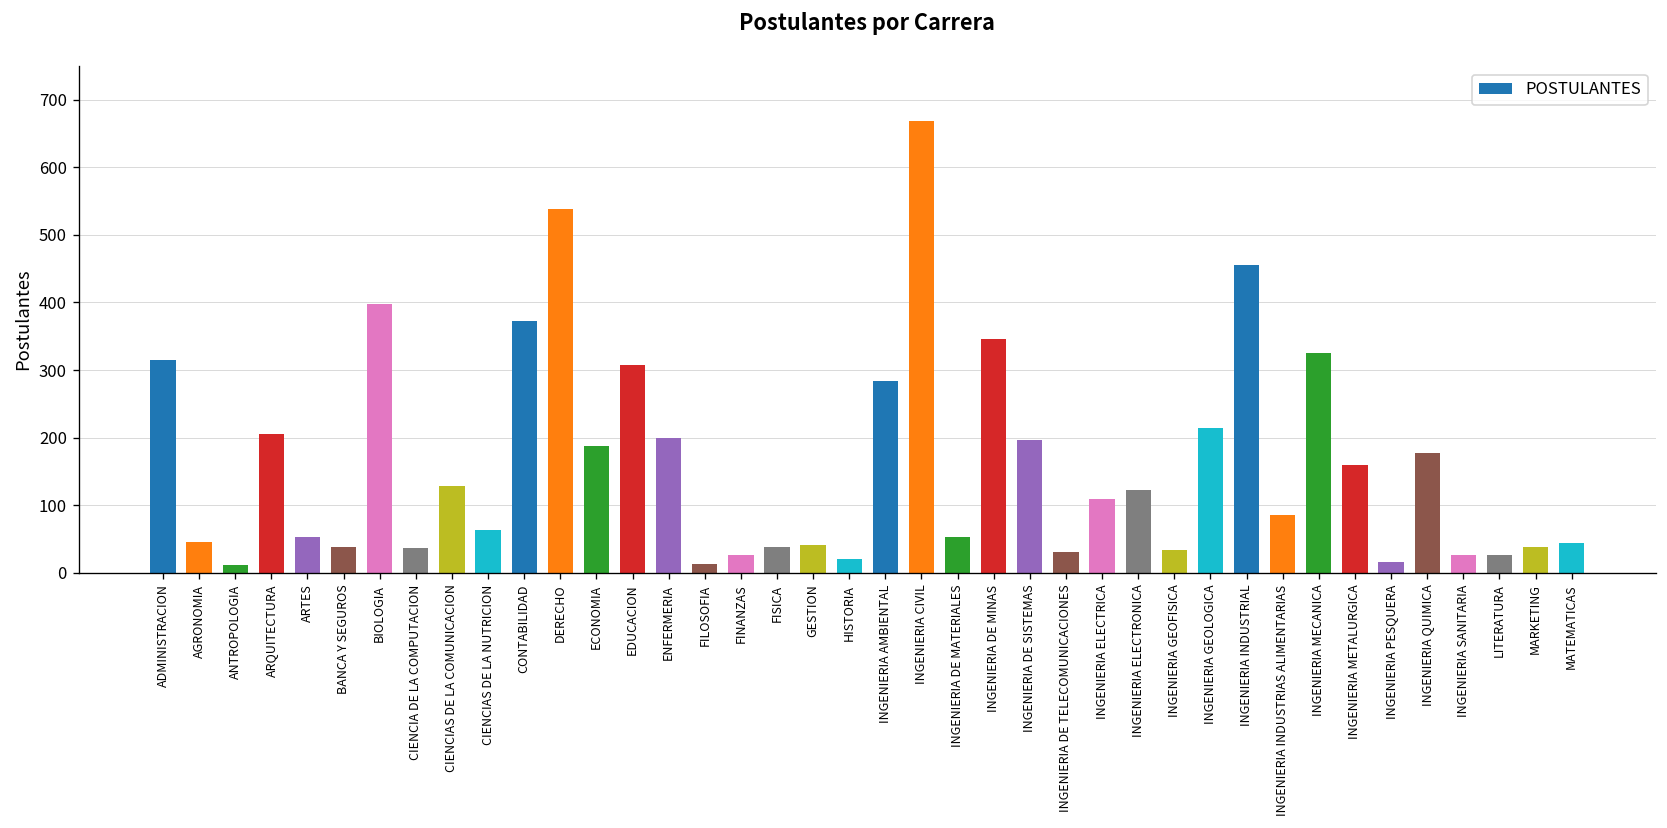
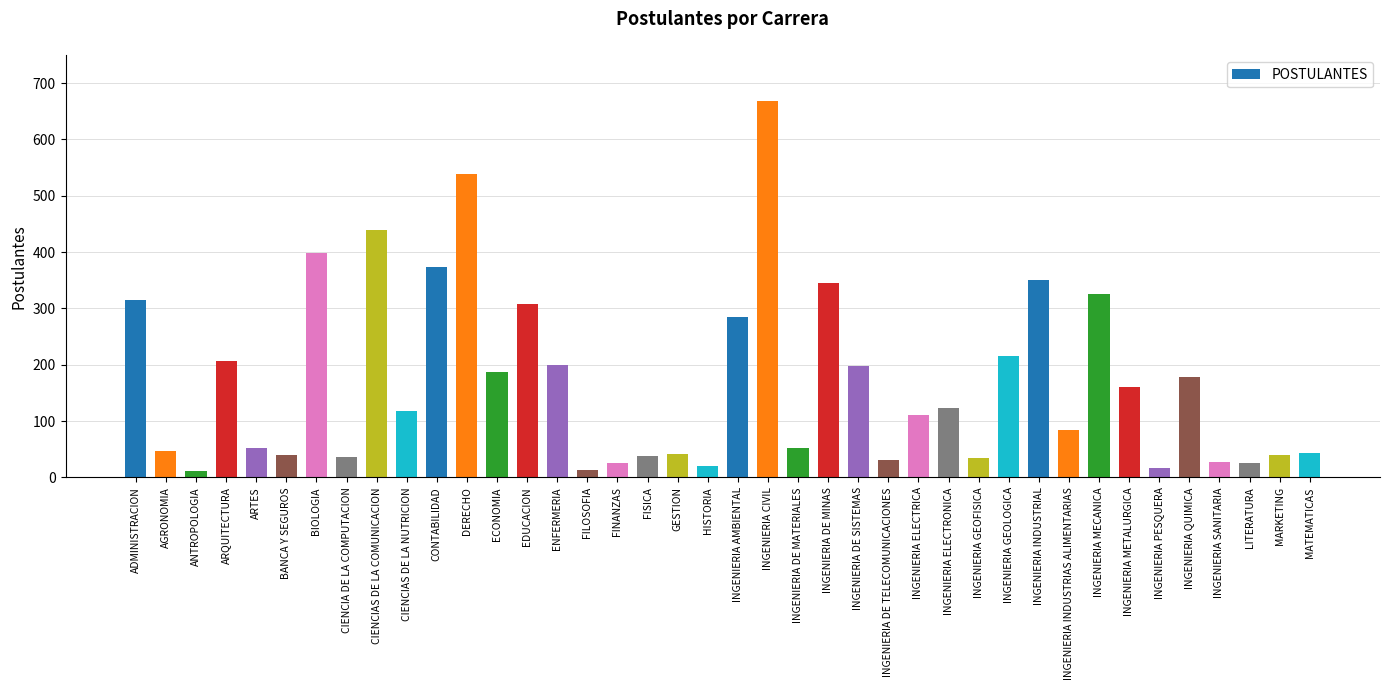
CIENCIAS DE LA COMUNICACION: 130 -> 440
CIENCIAS DE LA NUTRICION: 60 -> 120
INGENIERIA INDUSTRIAL: 460 -> 350
